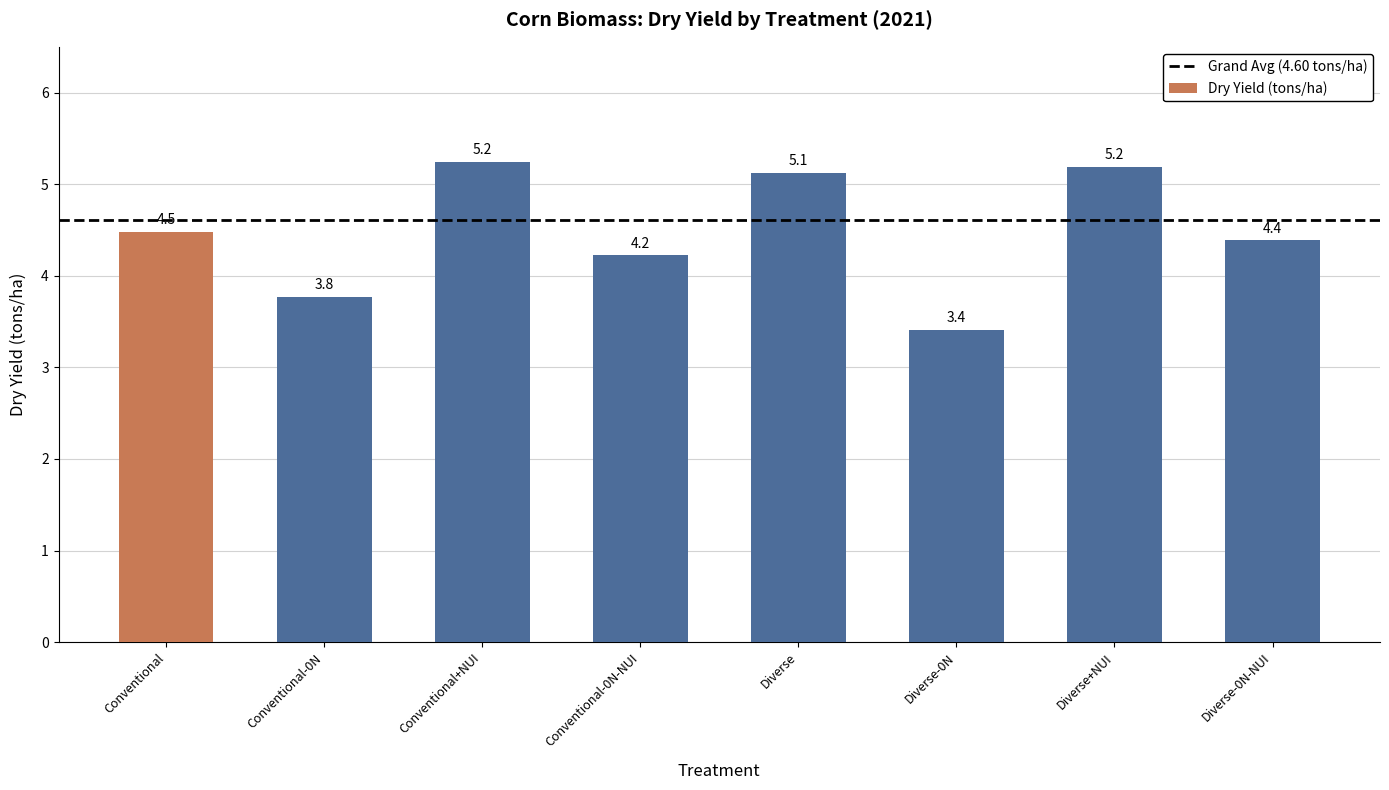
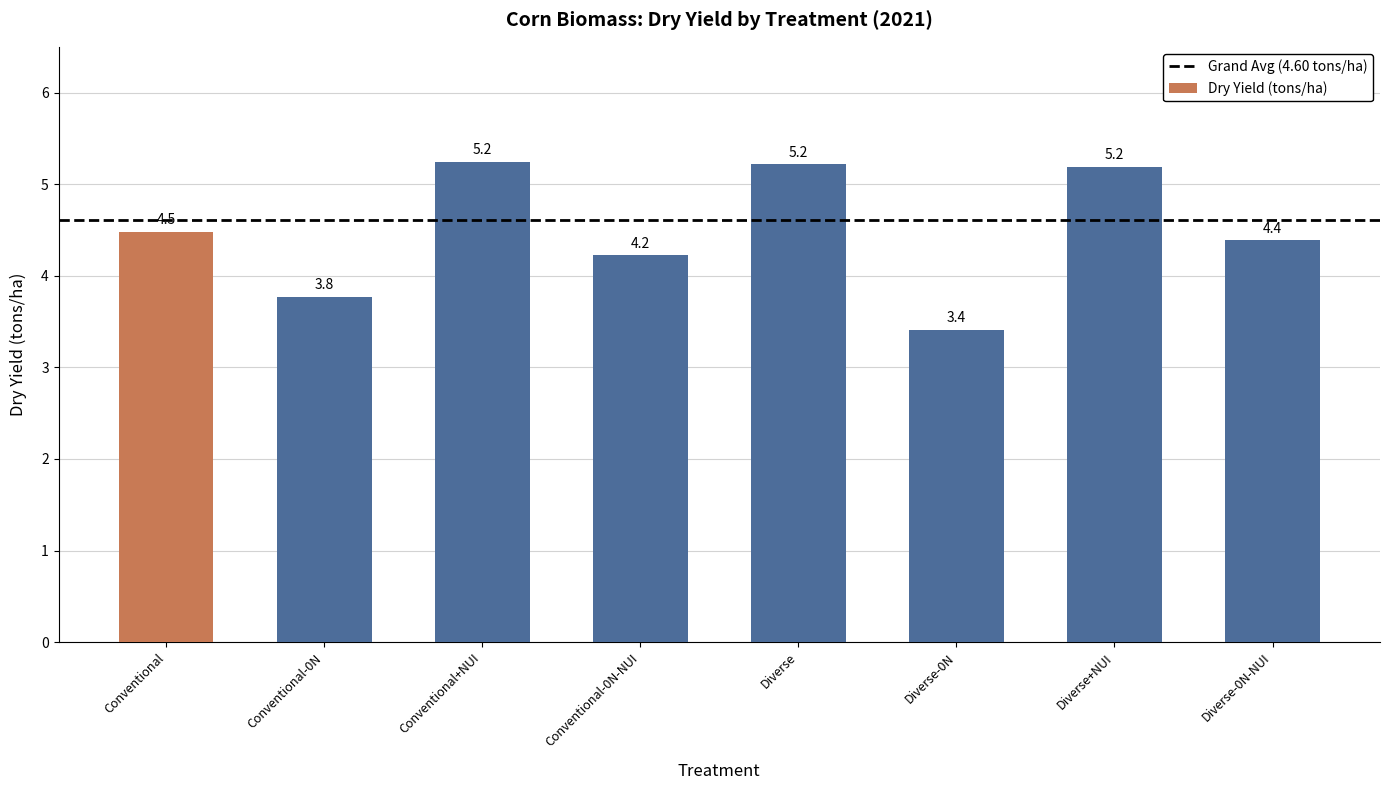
Diverse: 5.1 -> 5.2
